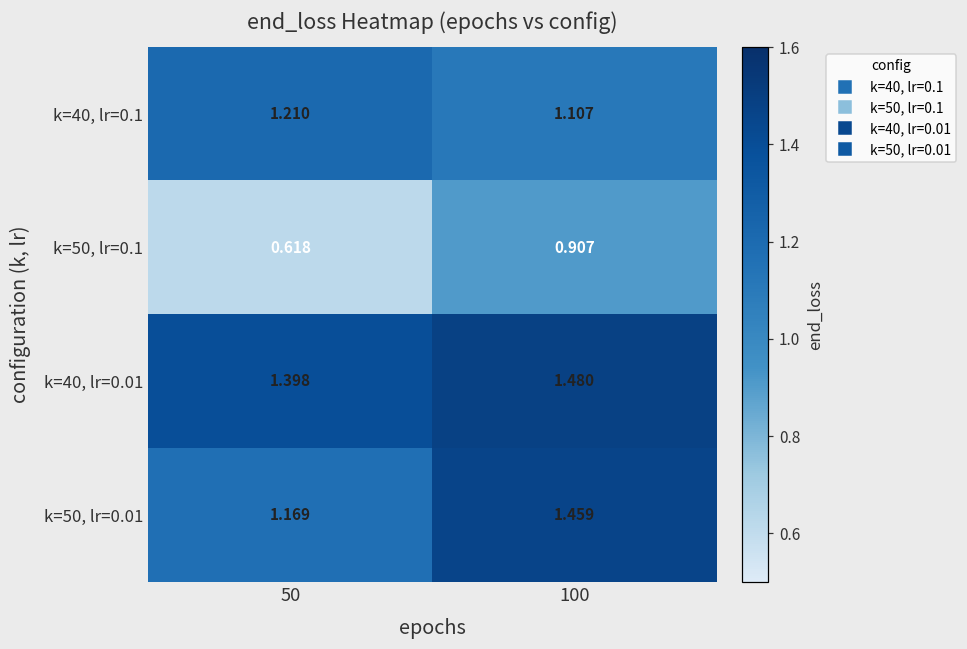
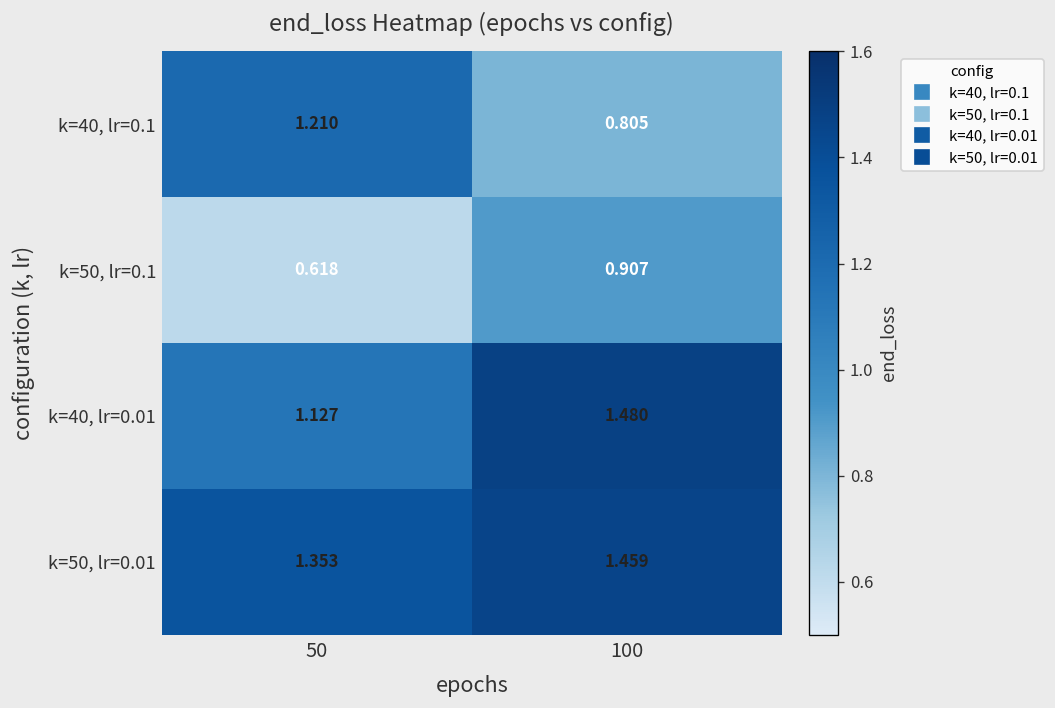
k=40, lr=0.1, 100: 1.107 -> 0.805
k=40, lr=0.01, 50: 1.398 -> 1.127
k=50, lr=0.01, 50: 1.169 -> 1.353
